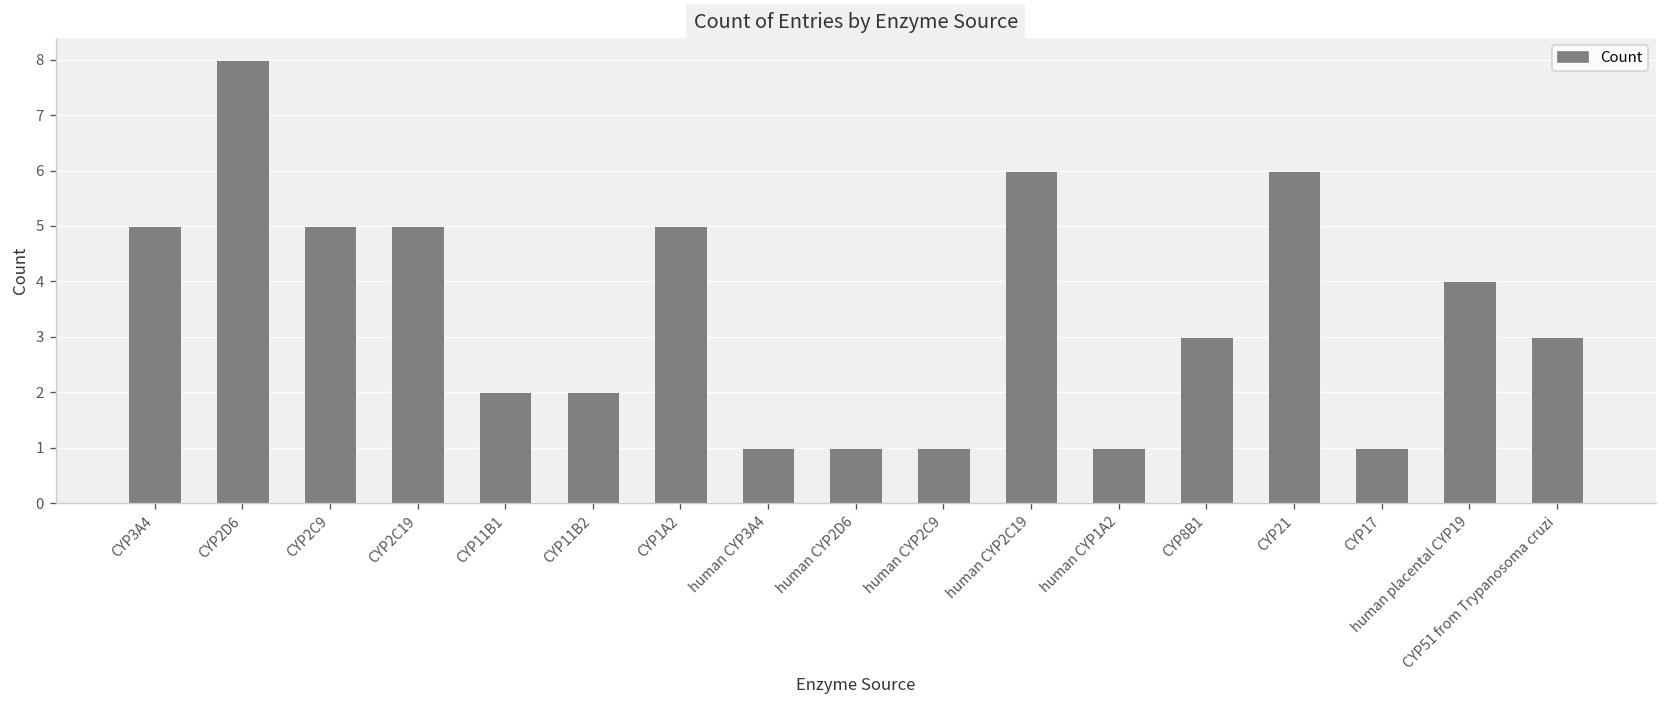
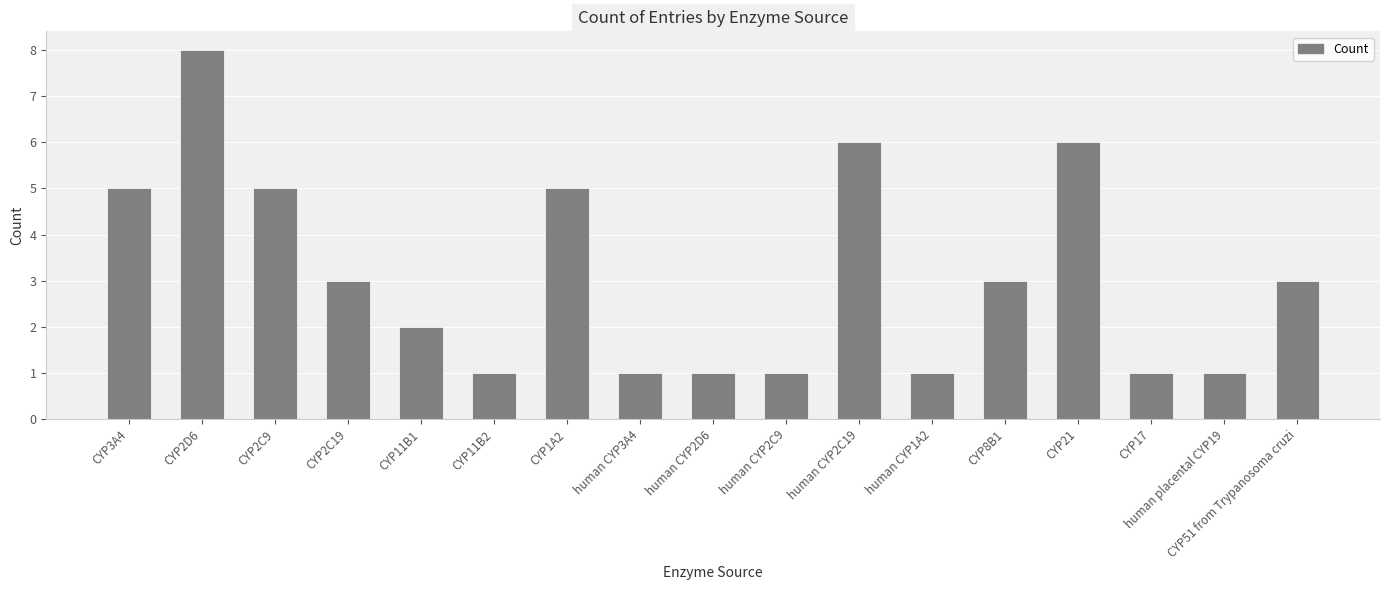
CYP2C19: 5 -> 3
CYP11B2: 2 -> 1
human placental CYP19: 4 -> 1
